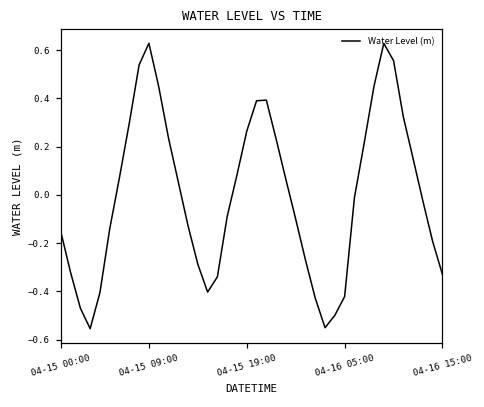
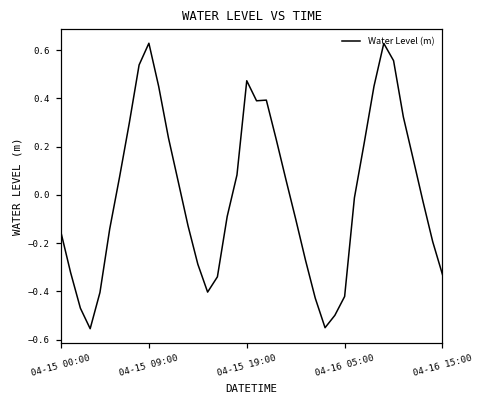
04-15 19:00: 0.26 -> 0.47
